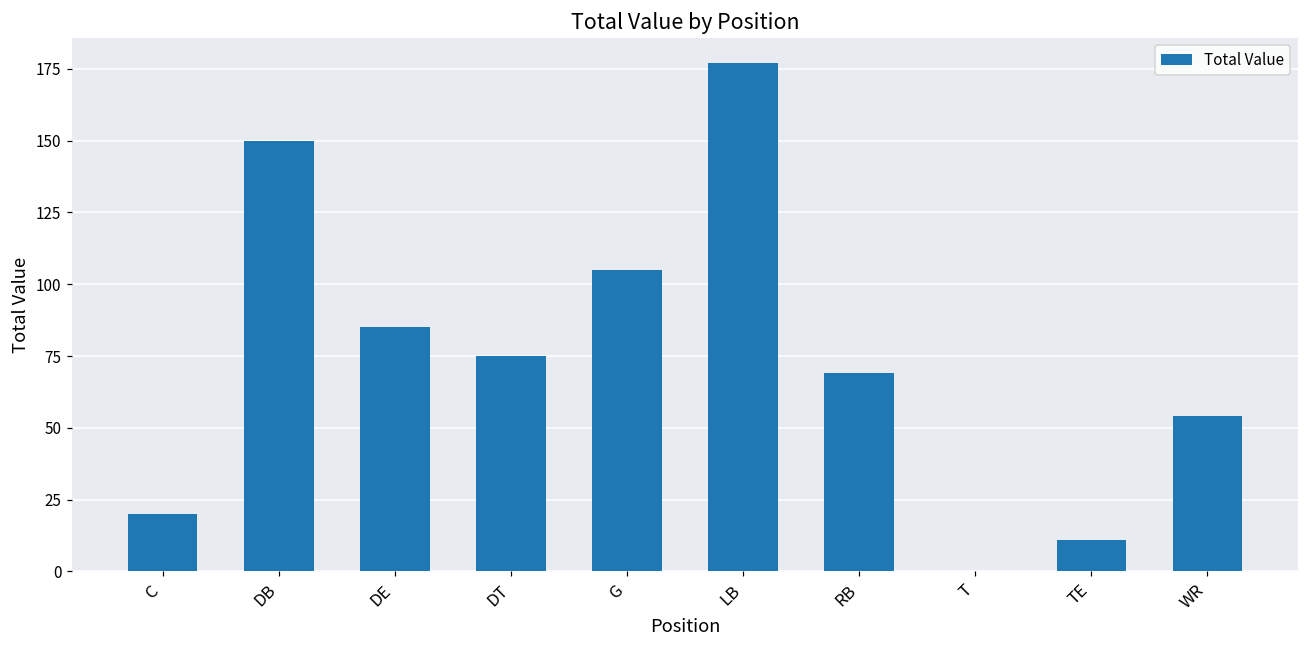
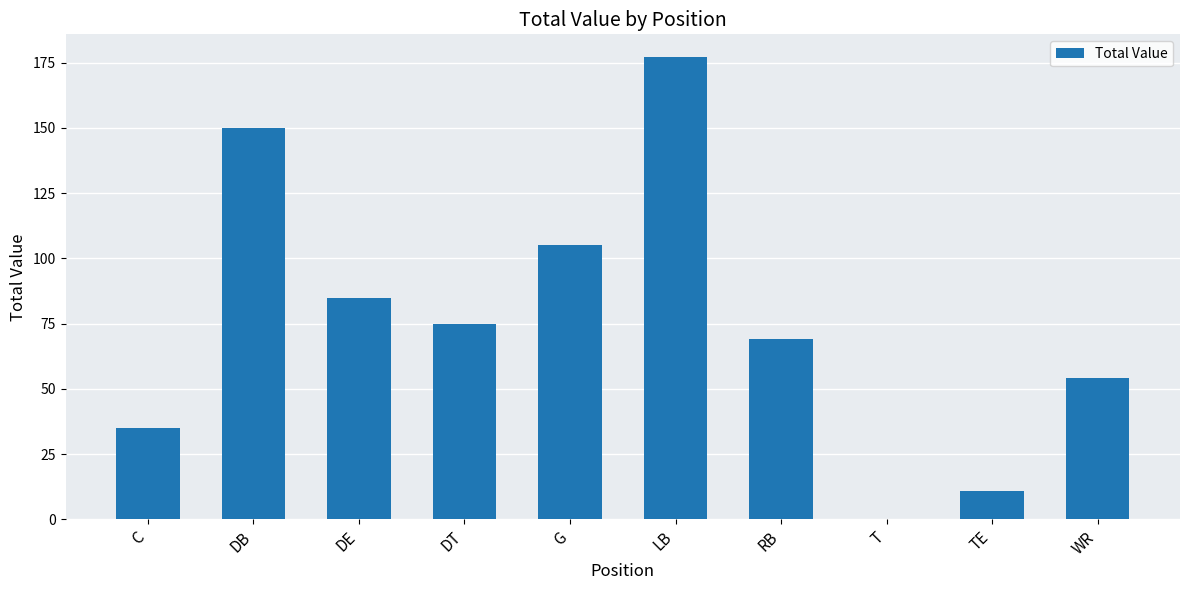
C: 20 -> 35
